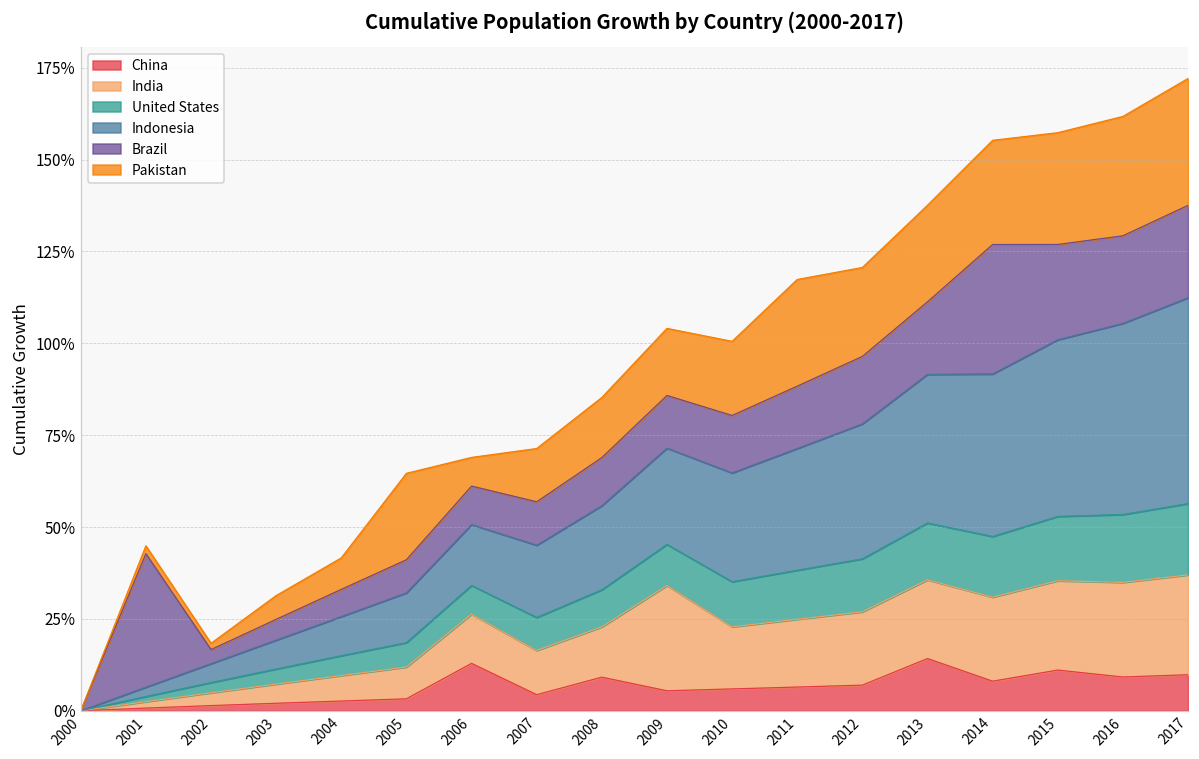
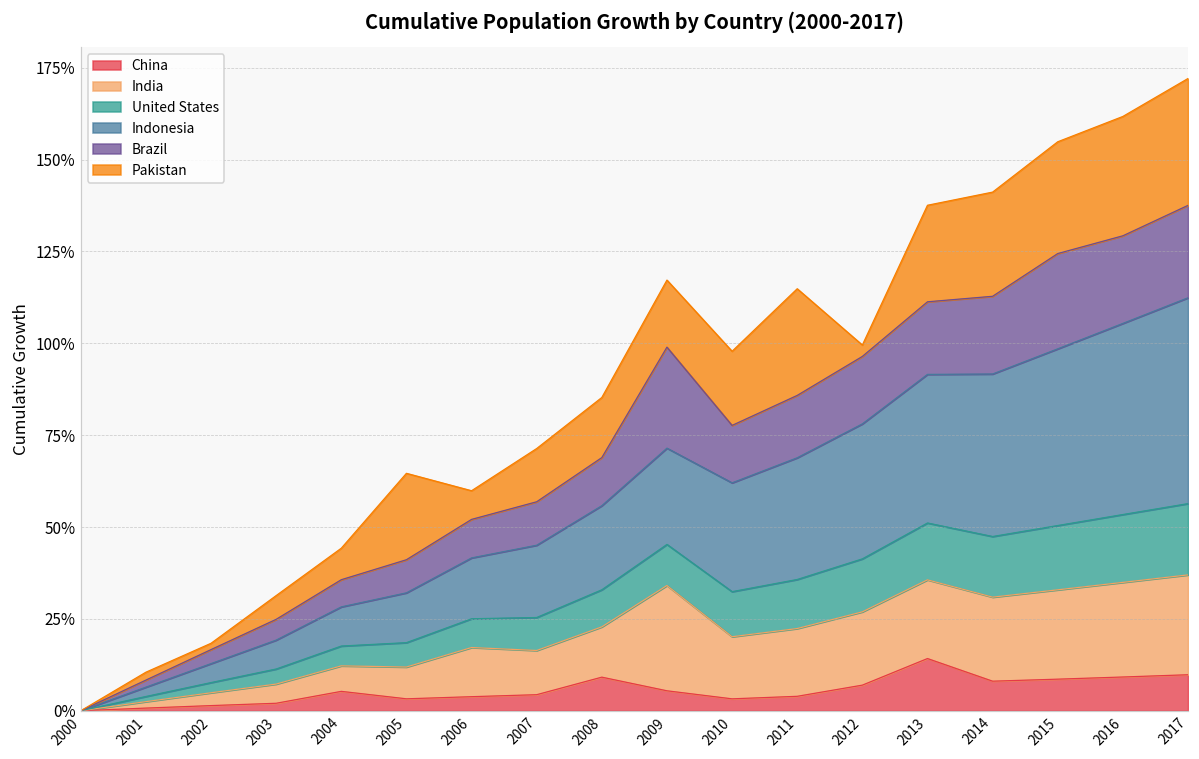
Brazil, 2001: 36% -> 2%
China, 2004: 3% -> 5%
China, 2006: 13% -> 4%
Brazil, 2009: 14% -> 27%
China, 2010: 6% -> 3%
China, 2011: 6% -> 4%
Pakistan, 2012: 24% -> 3%
Brazil, 2014: 35% -> 21%
China, 2015: 11% -> 9%
